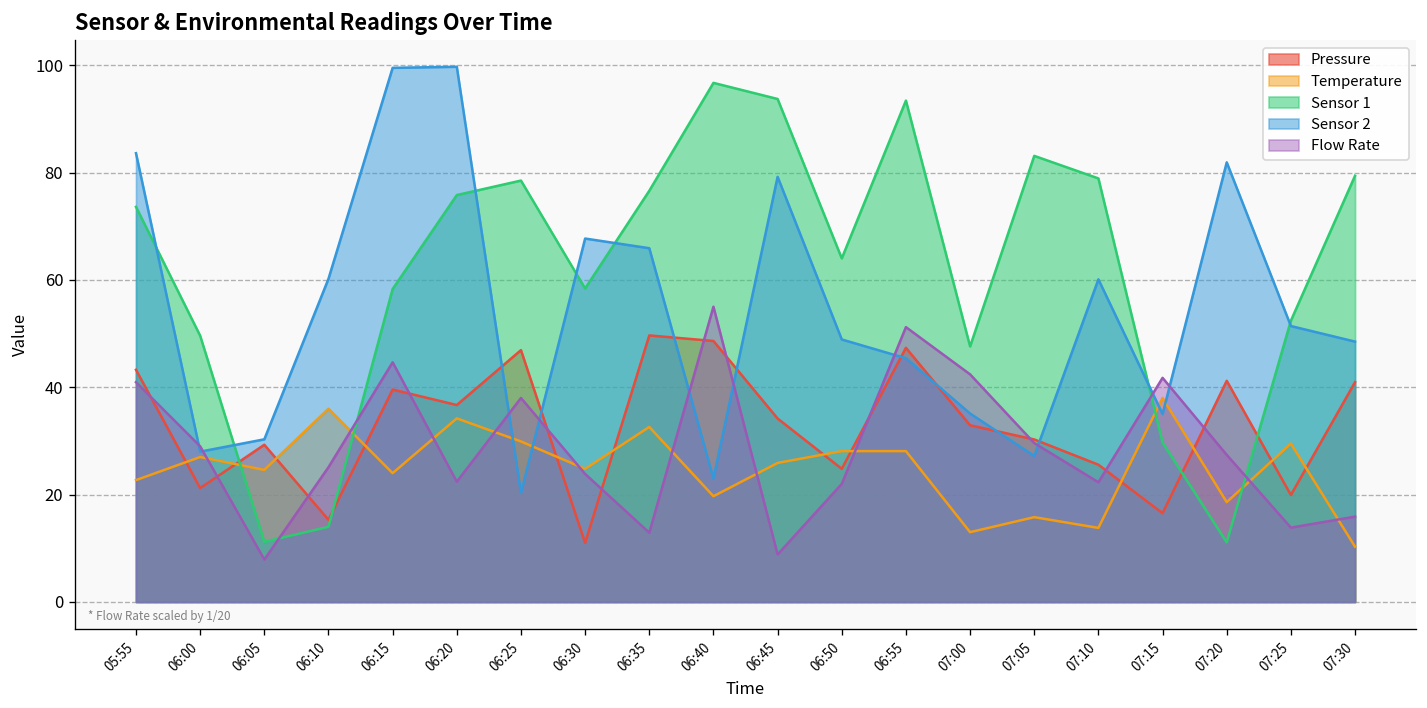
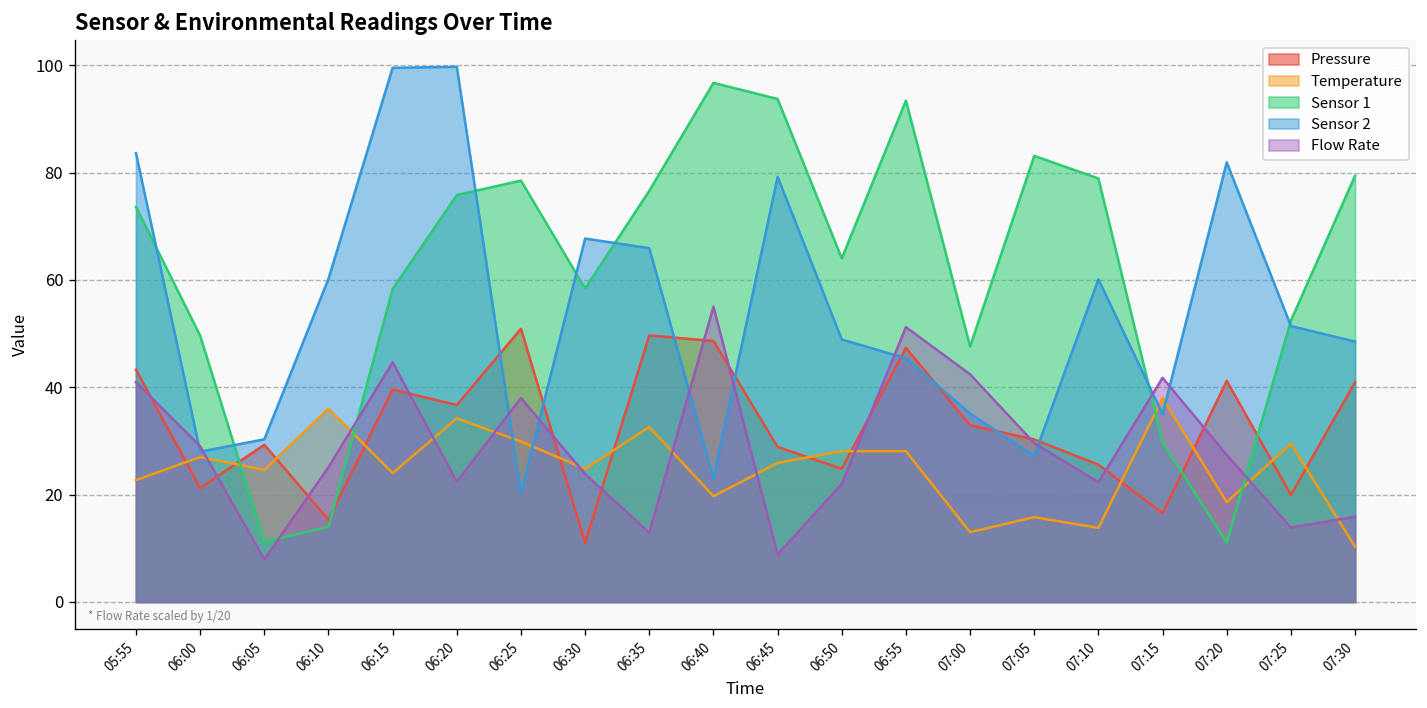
Pressure, 06:25: 47 -> 51
Pressure, 06:45: 34 -> 29
